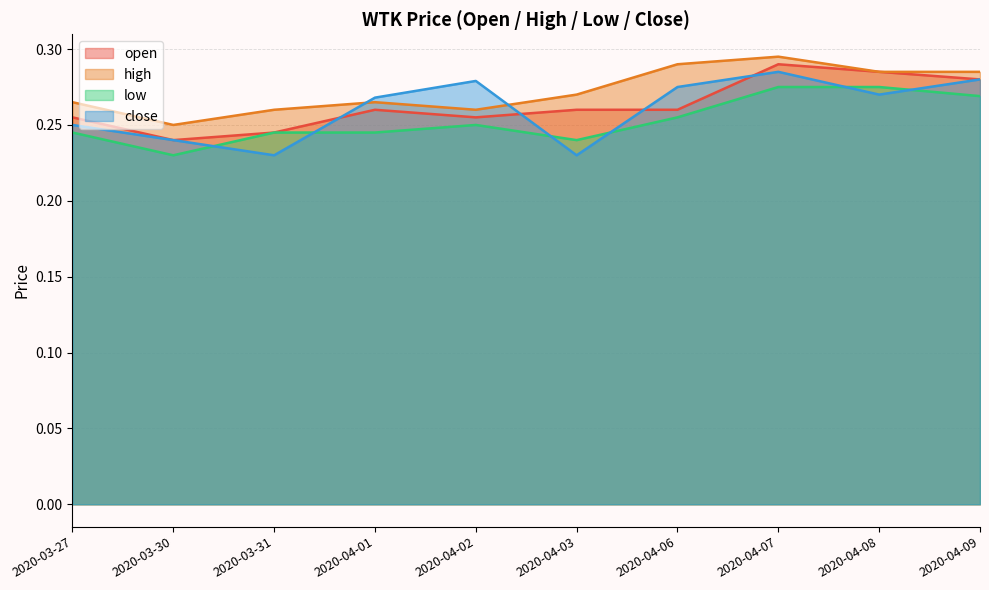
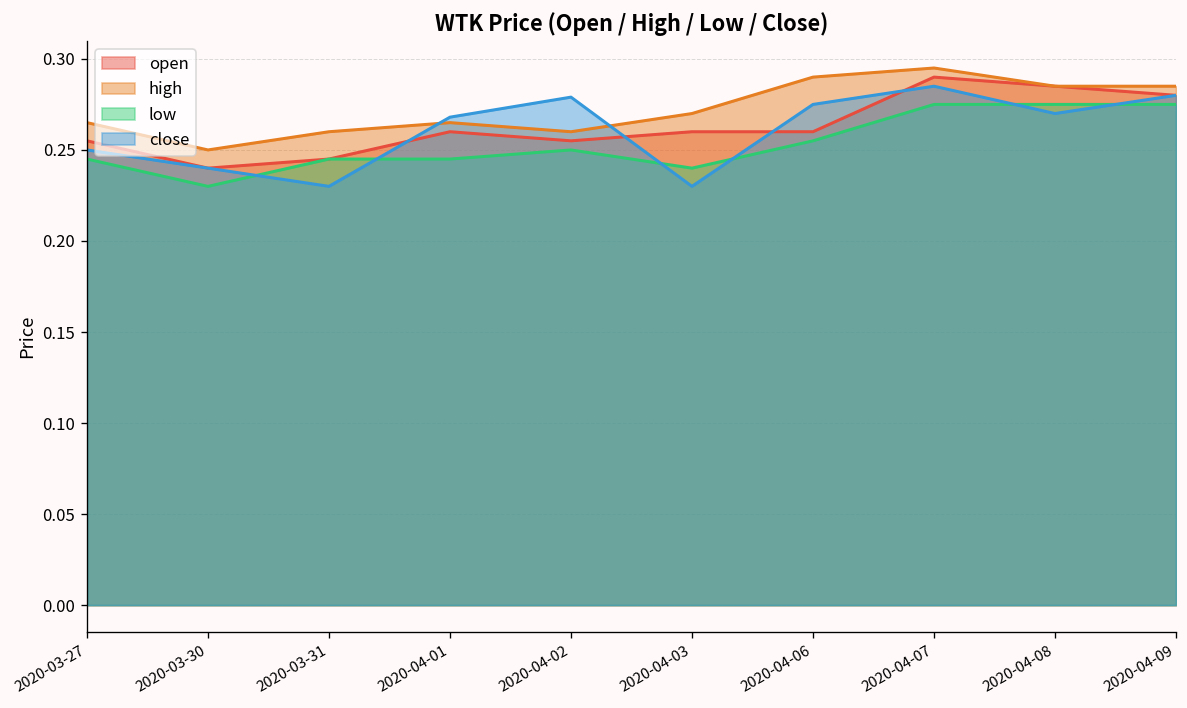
low, 2020-04-09: 0.269 -> 0.275
